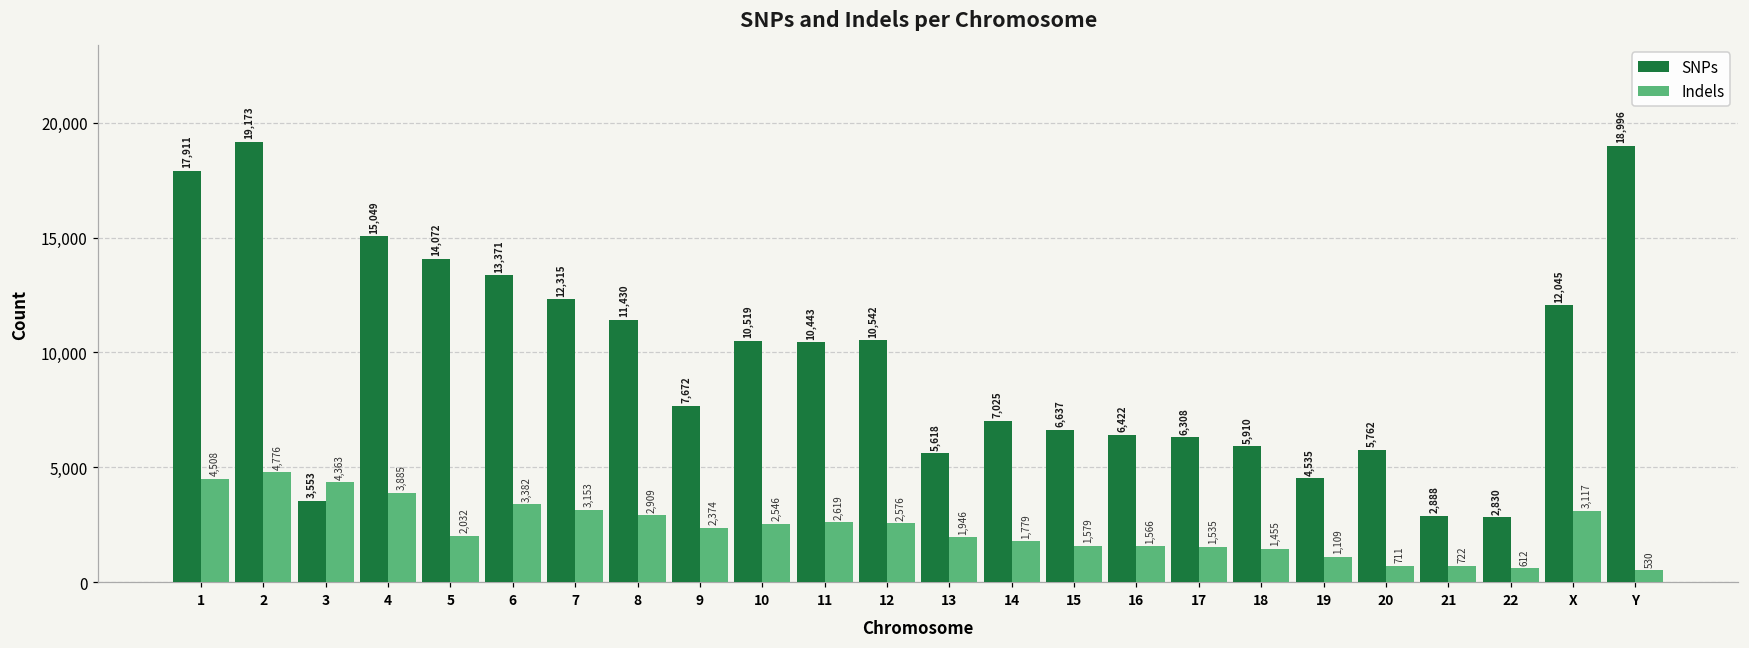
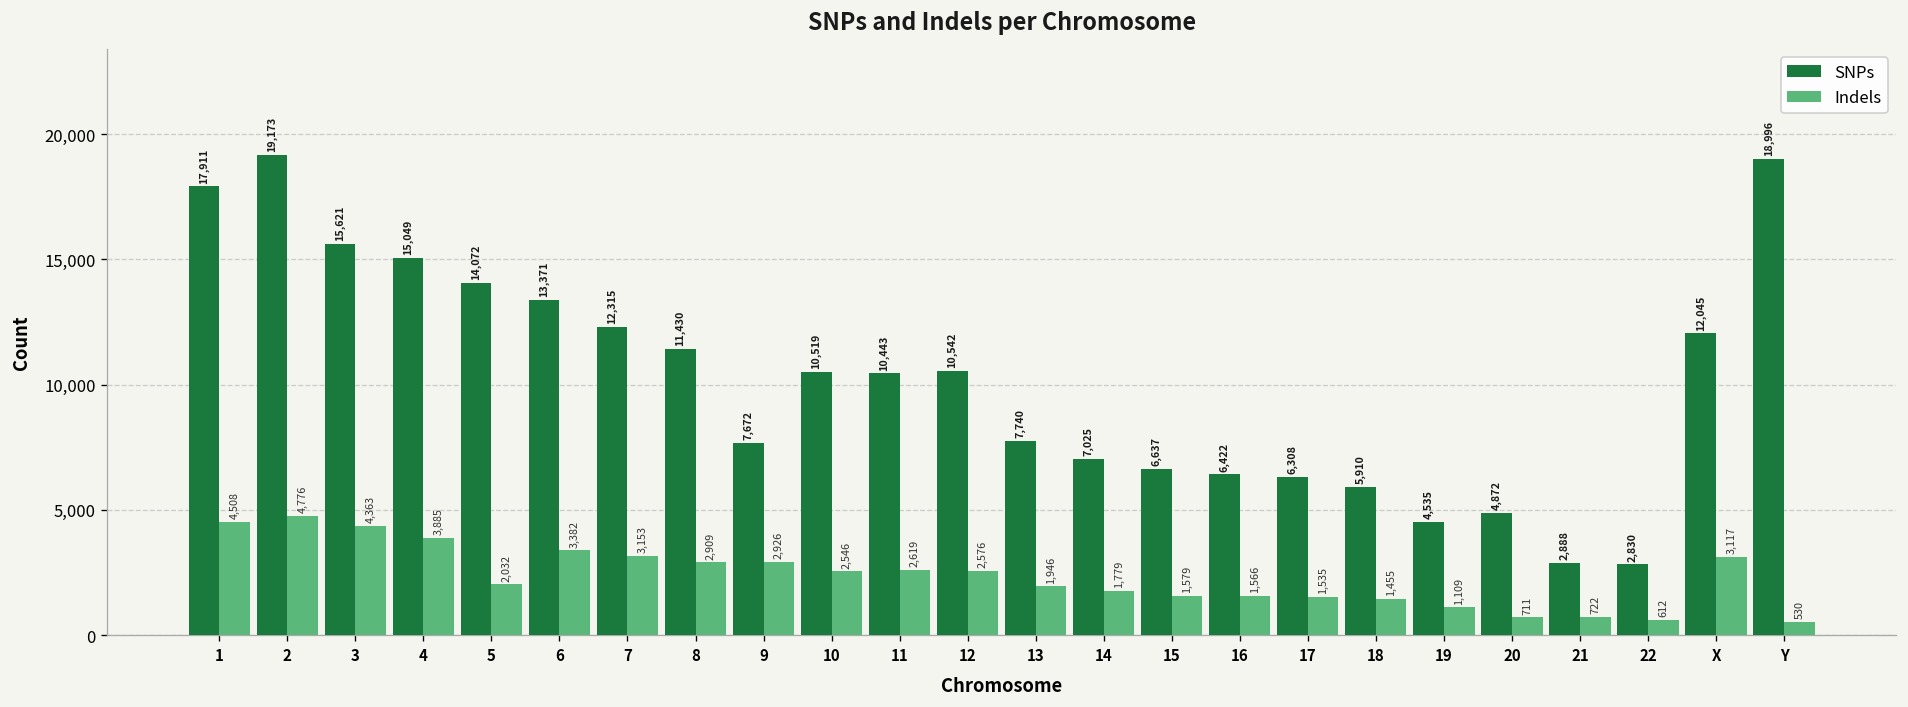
SNPs, 3: 3,553 -> 15,621
Indels, 9: 2,374 -> 2,926
SNPs, 13: 5,618 -> 7,740
SNPs, 20: 5,762 -> 4,872
